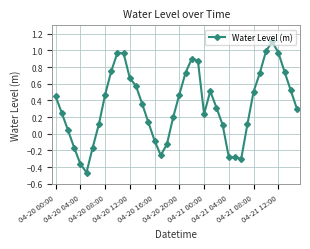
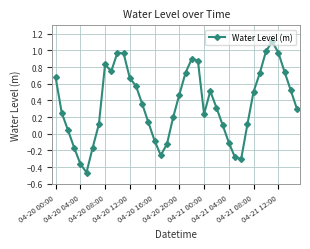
04-20 00:00: 0.5 -> 0.7
04-20 08:00: 0.5 -> 0.8
04-21 04:00: -0.3 -> -0.1
